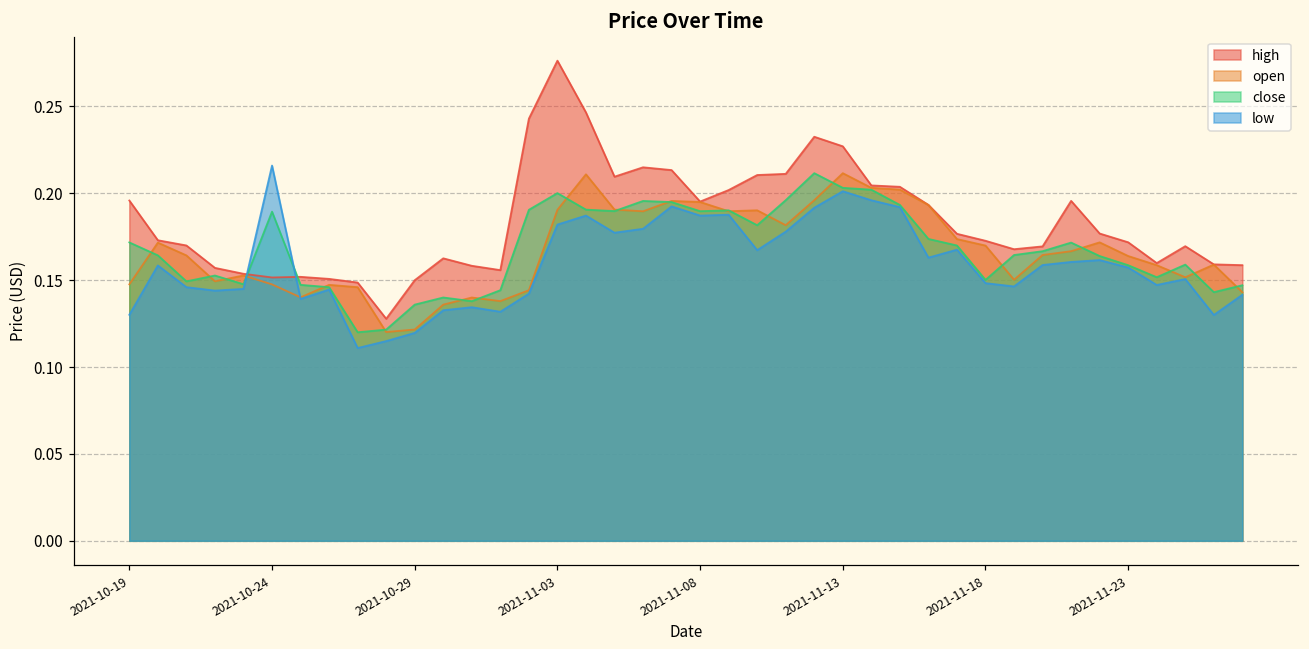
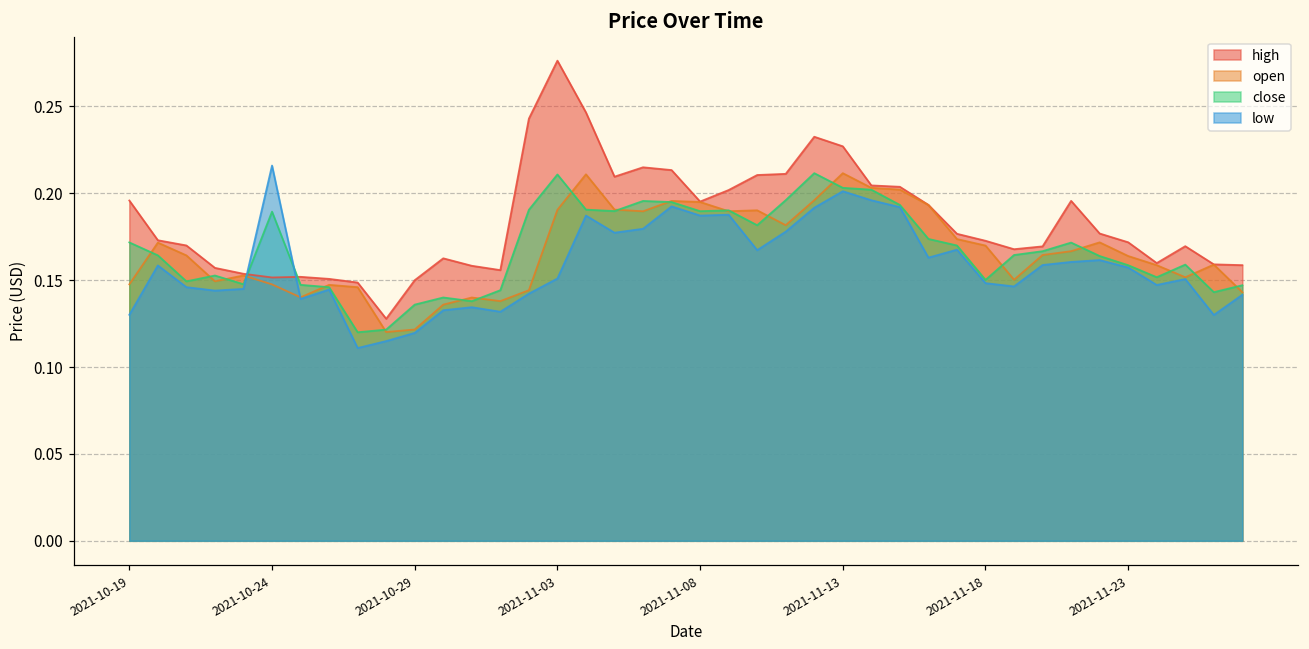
close, 2021-11-03: 0.200 -> 0.211
low, 2021-11-03: 0.182 -> 0.151
